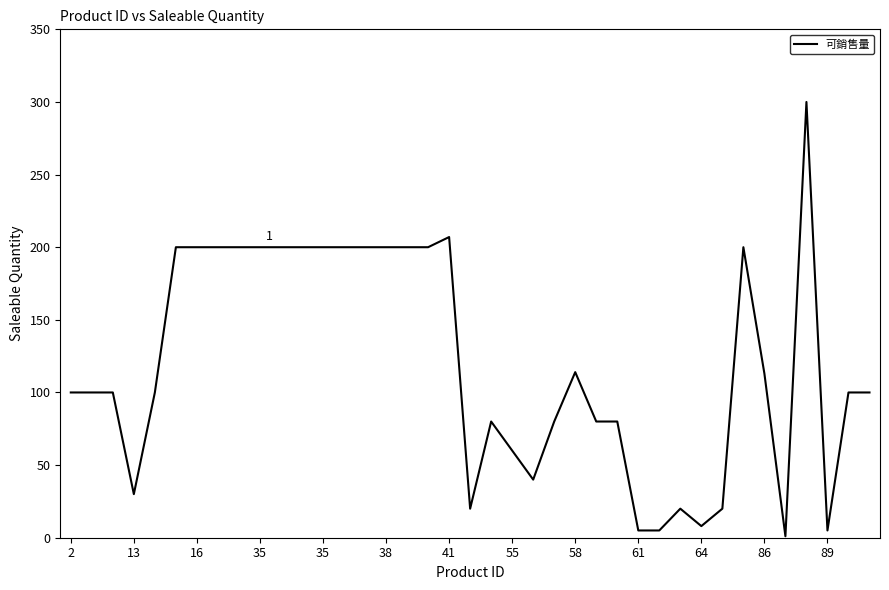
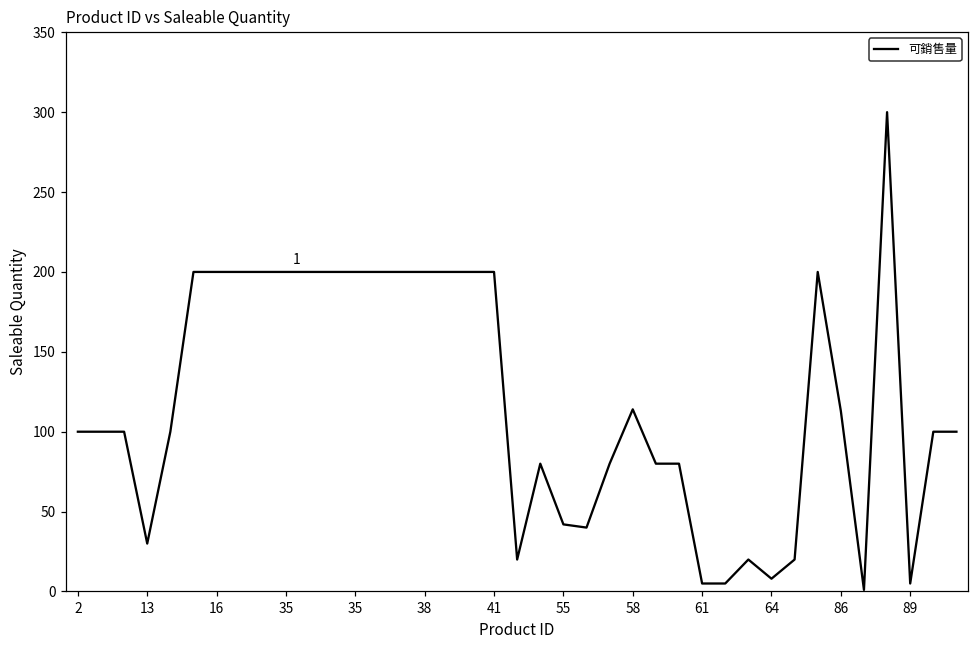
41: 207 -> 200
55: 60 -> 42
